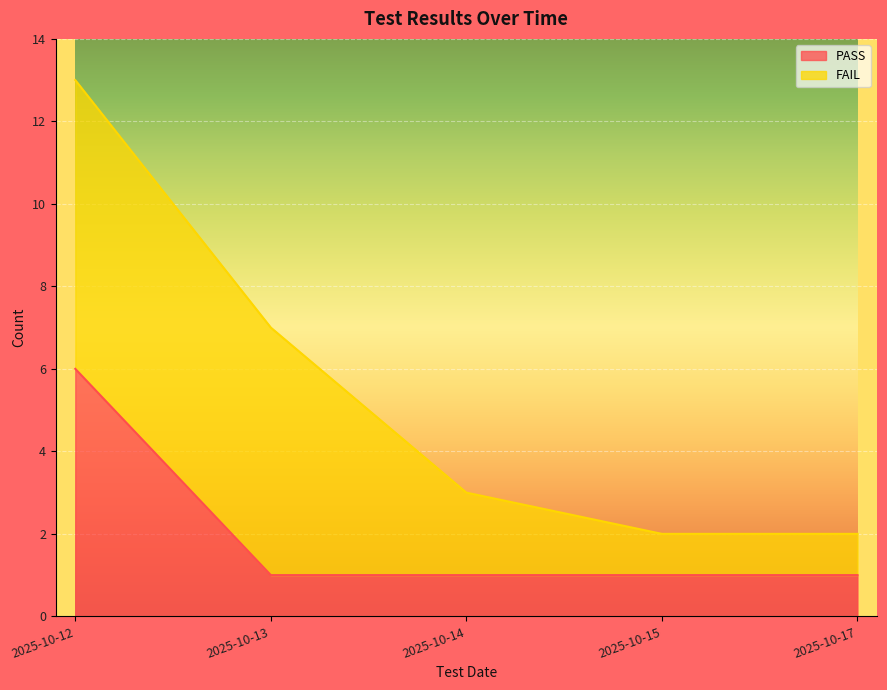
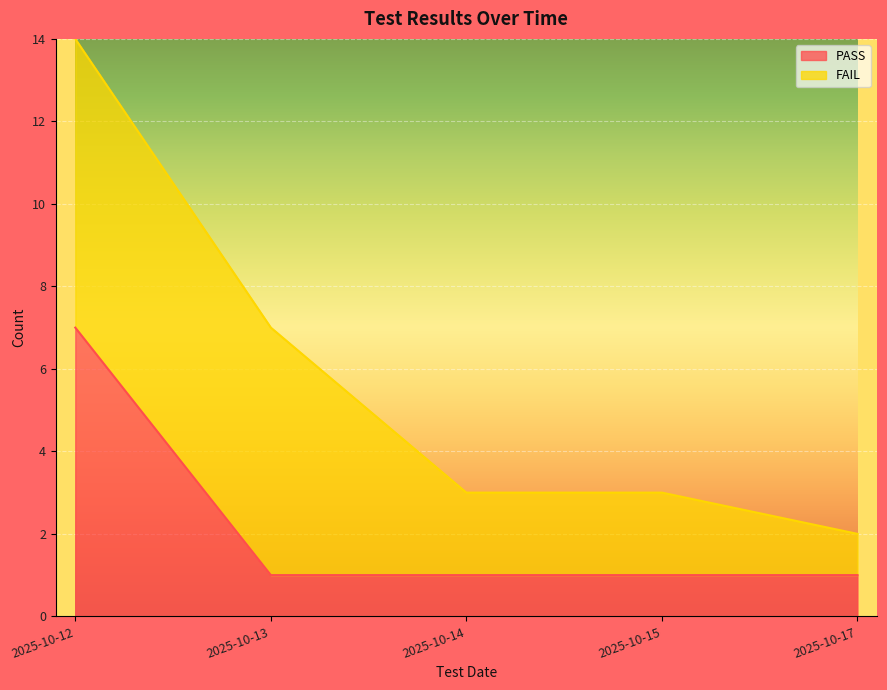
PASS, 2025-10-12: 6 -> 7
FAIL, 2025-10-15: 1 -> 2
